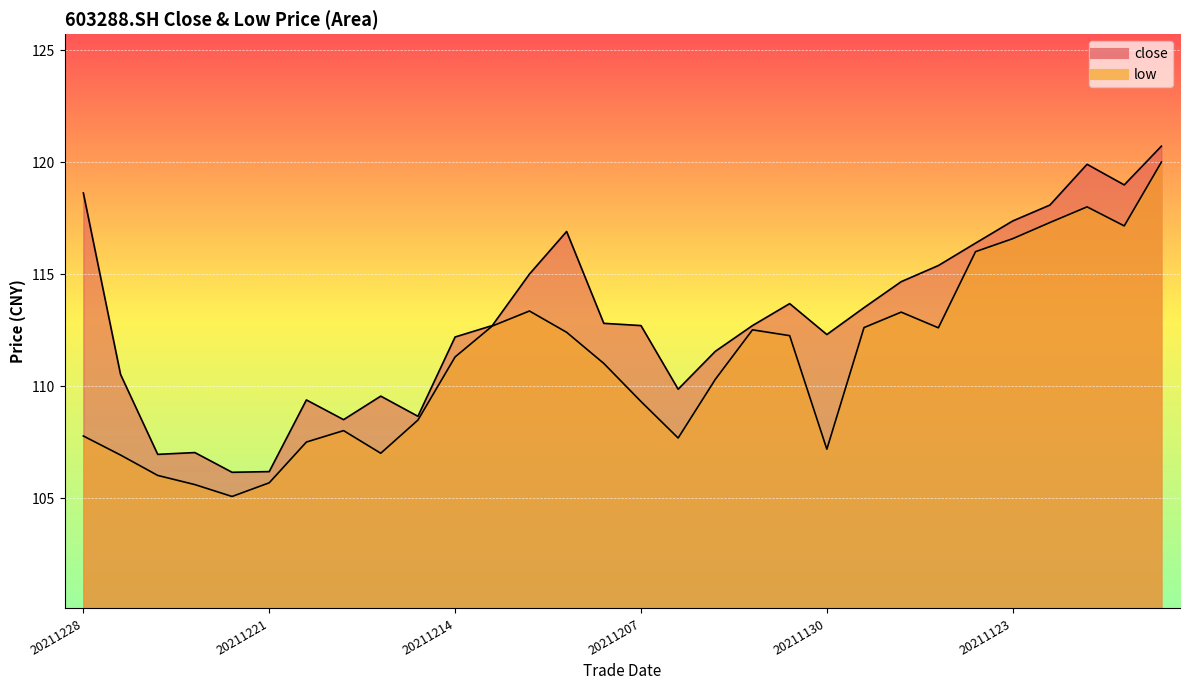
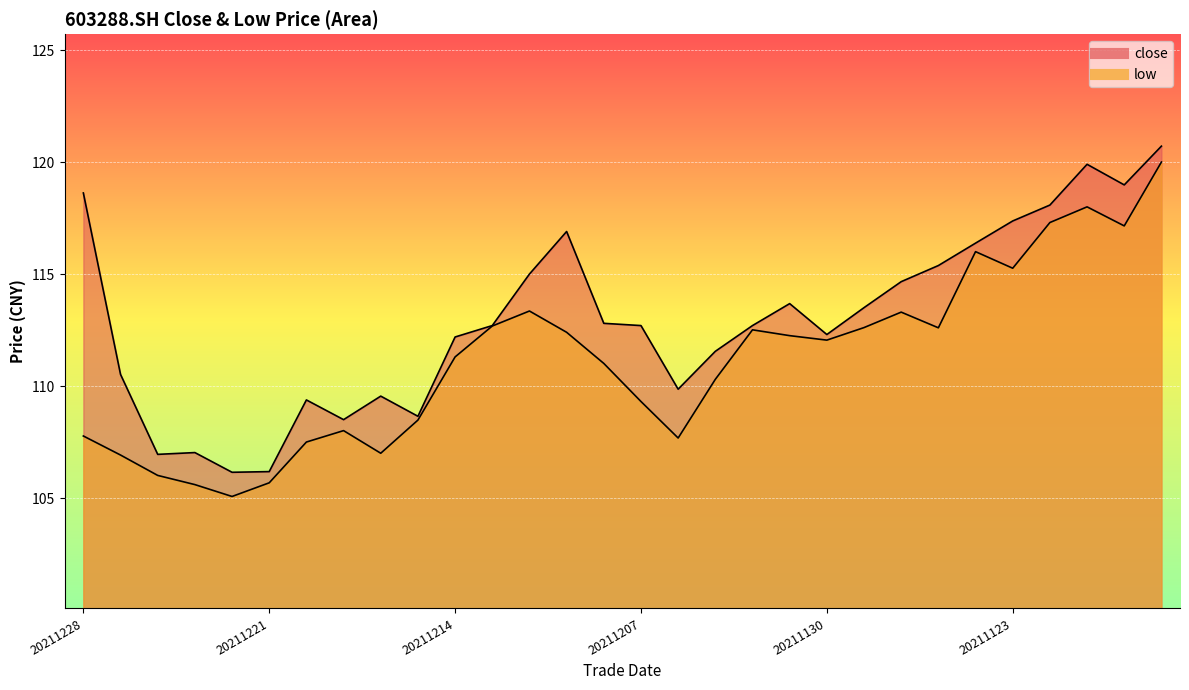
low, 20211130: 107.2 -> 112.1
low, 20211123: 116.6 -> 115.3
